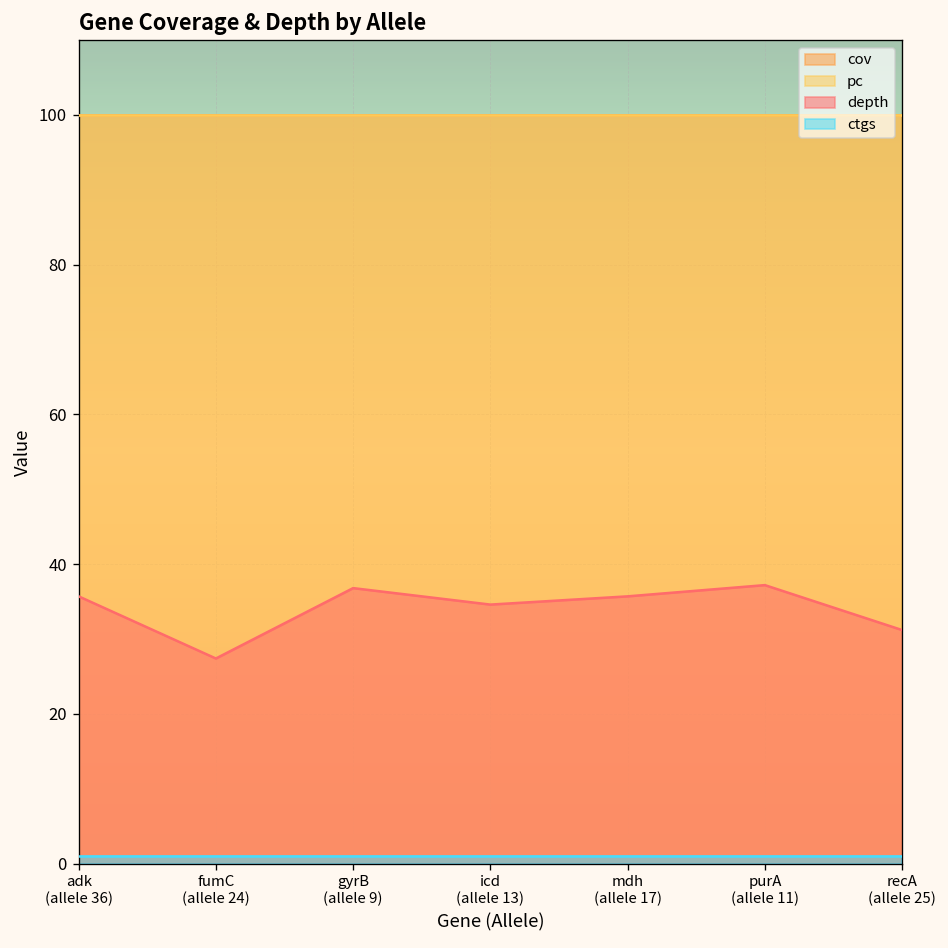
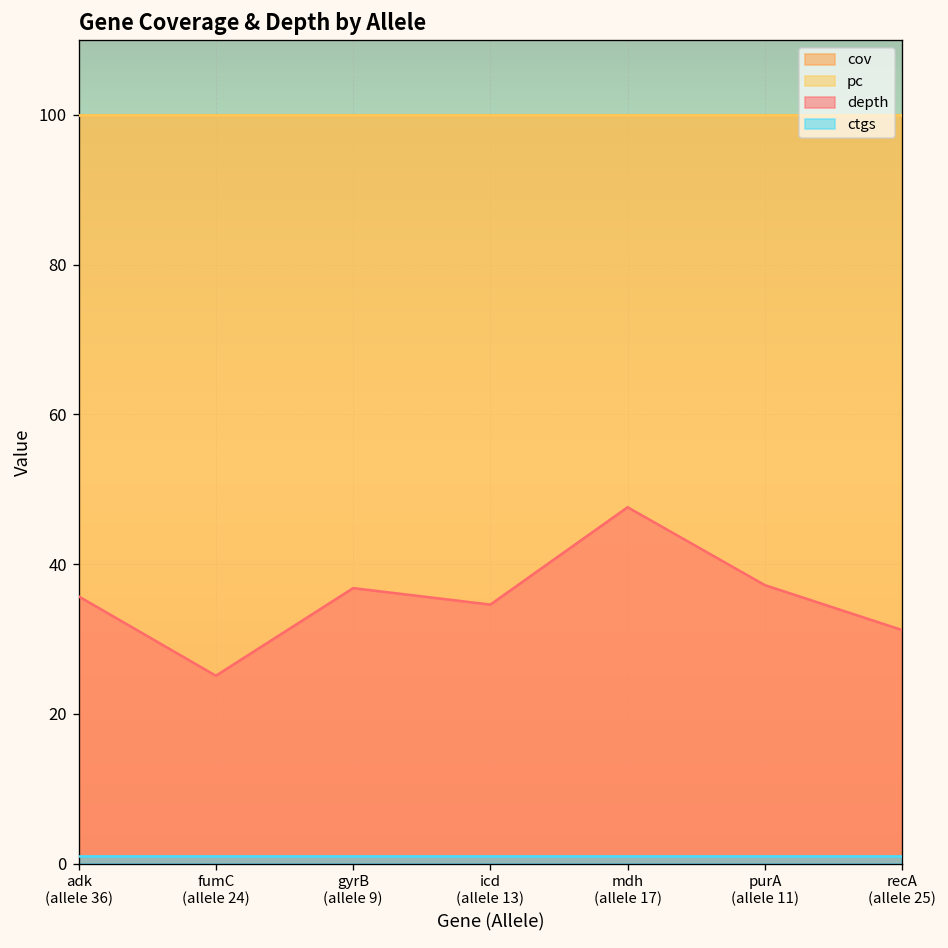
depth, fumC (allele 24): 27 -> 25
depth, mdh (allele 17): 36 -> 48
